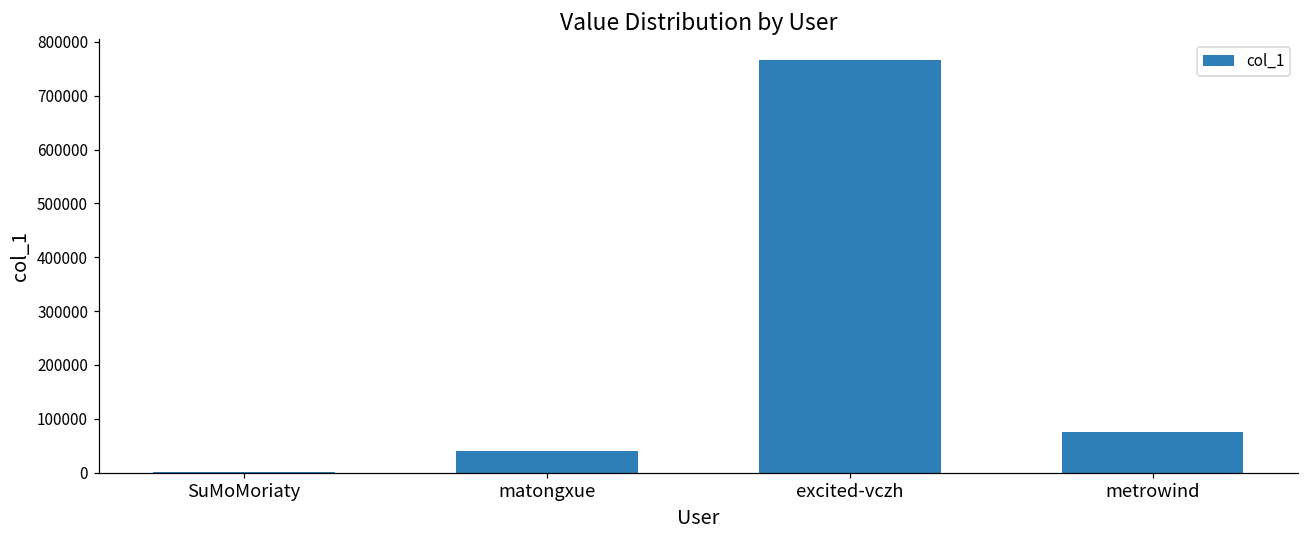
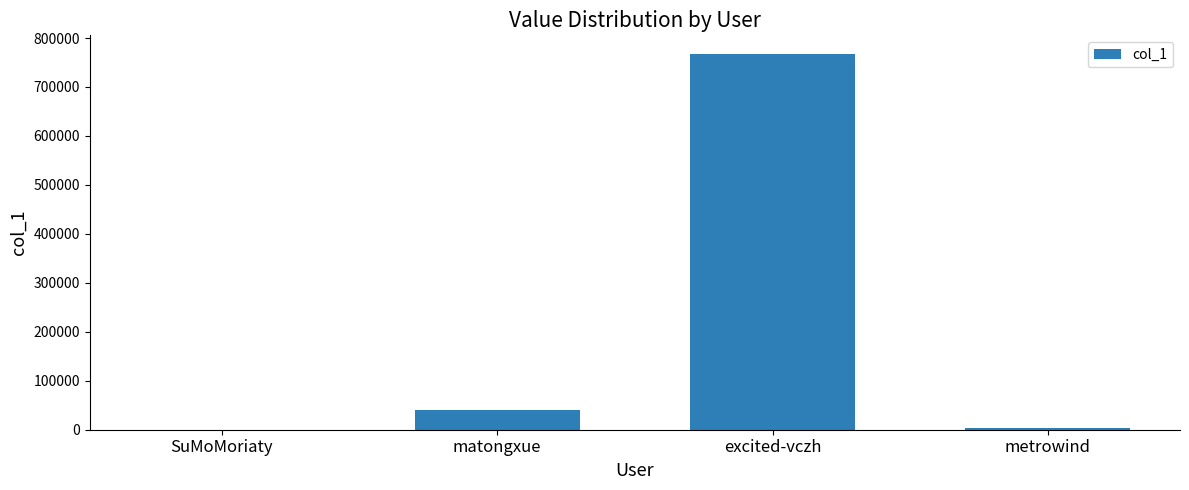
metrowind: 70000 -> 0
